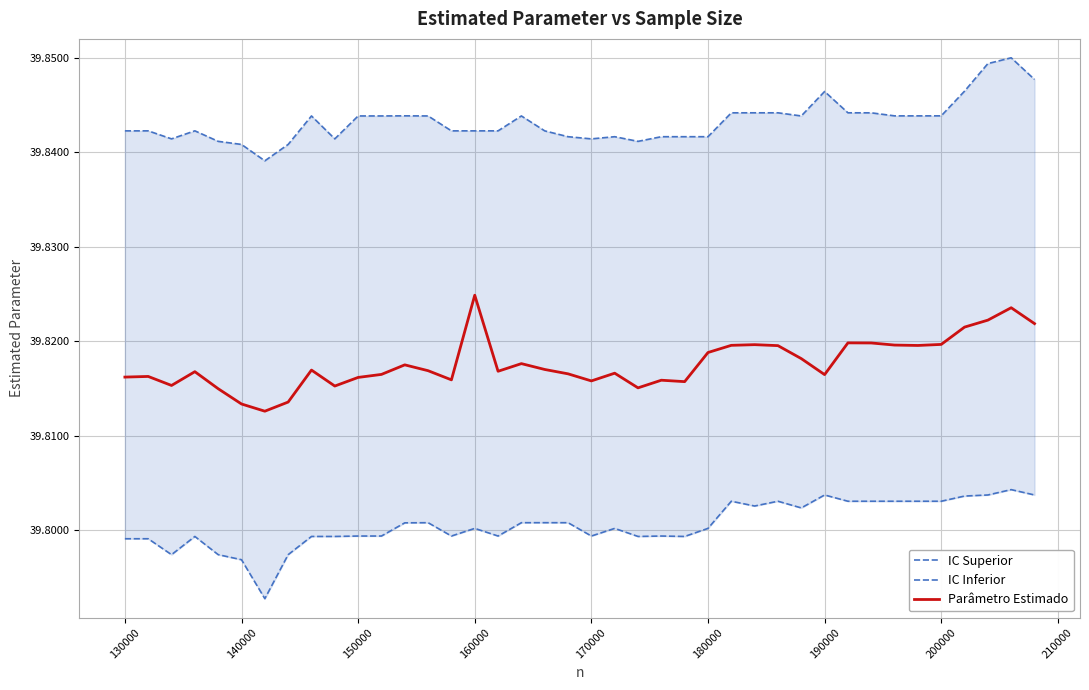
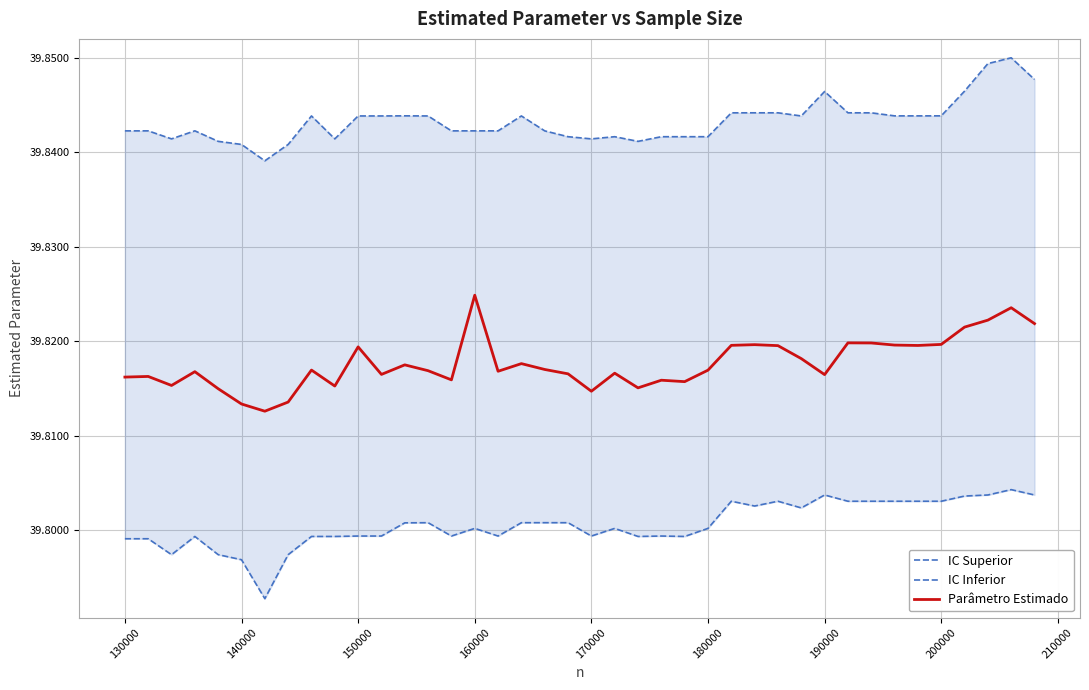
Parâmetro Estimado, 150000: 39.816 -> 39.819
Parâmetro Estimado, 170000: 39.816 -> 39.815
Parâmetro Estimado, 180000: 39.819 -> 39.817
